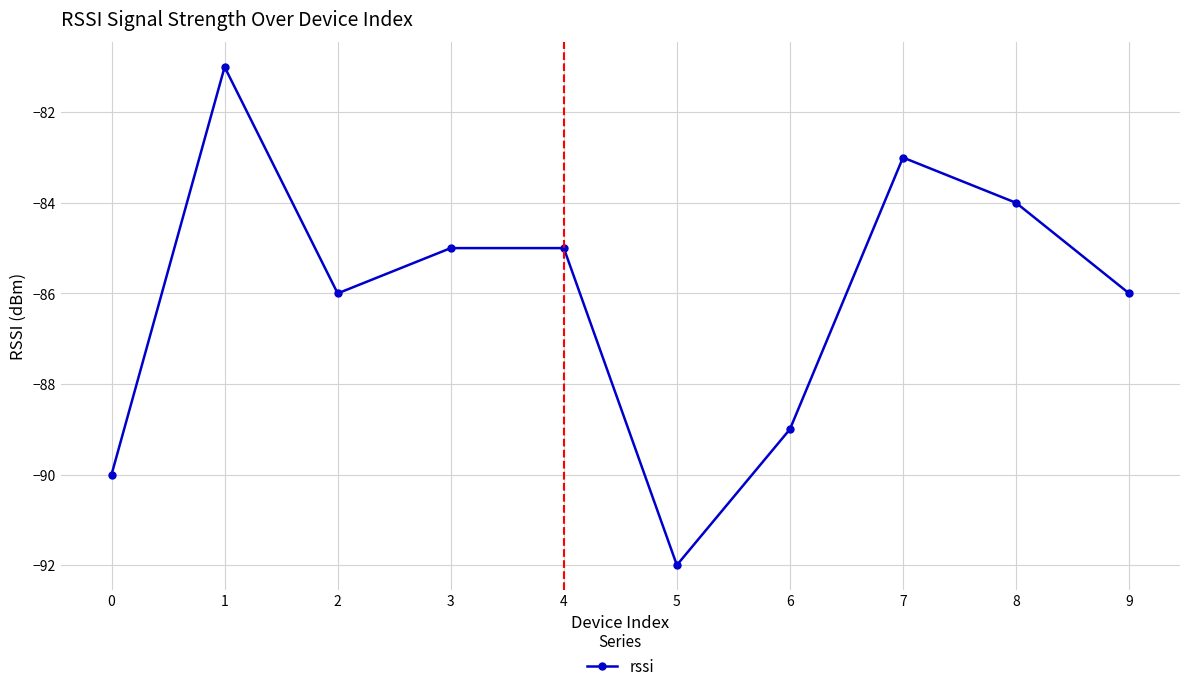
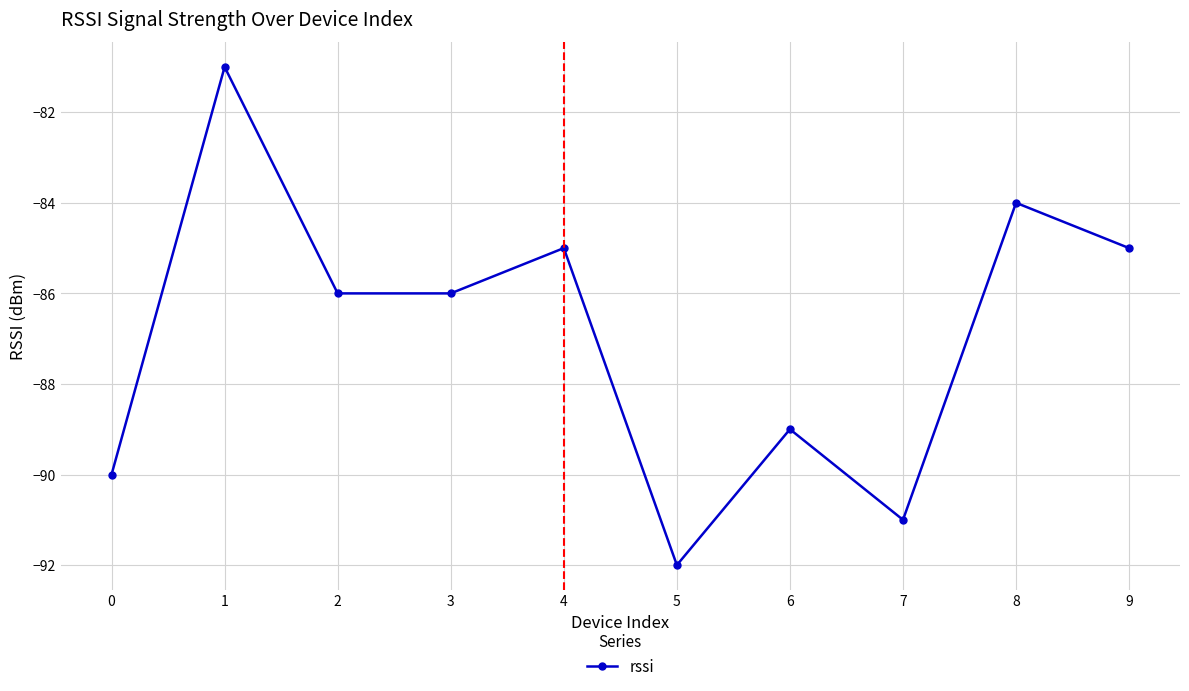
3: -85 -> -86
7: -83 -> -91
9: -86 -> -85
